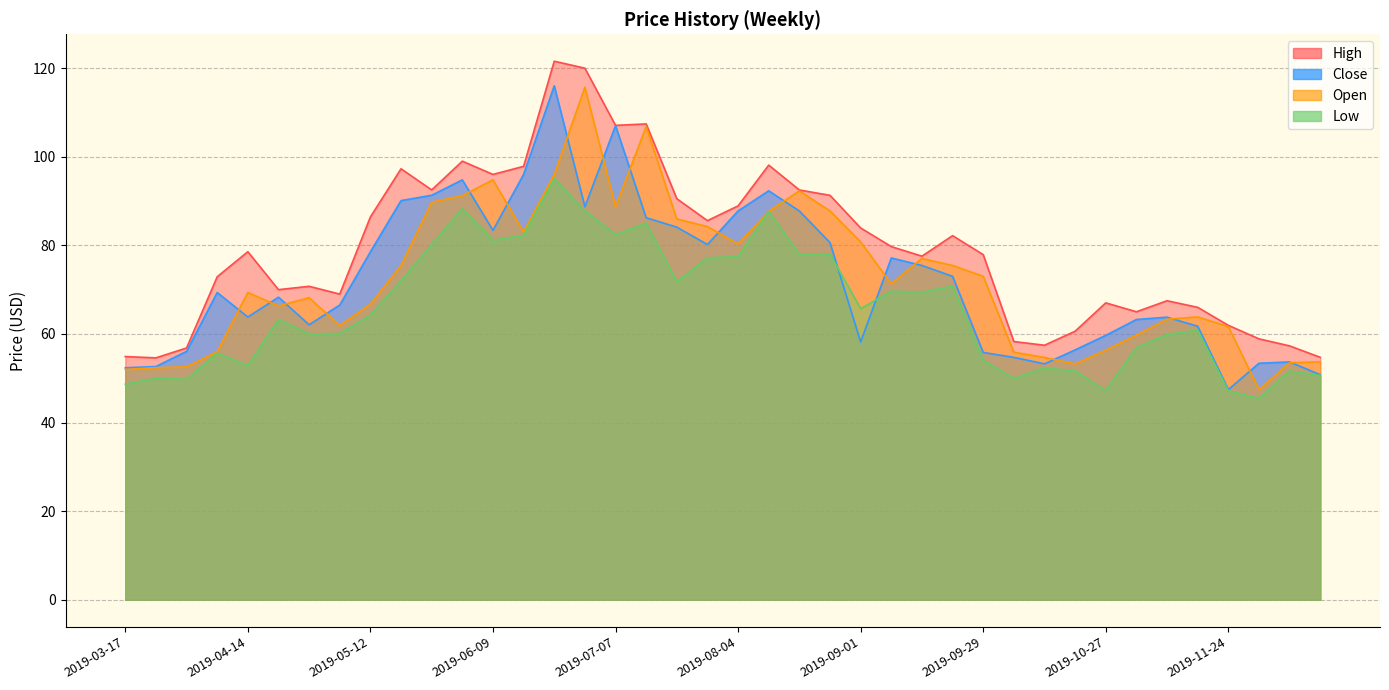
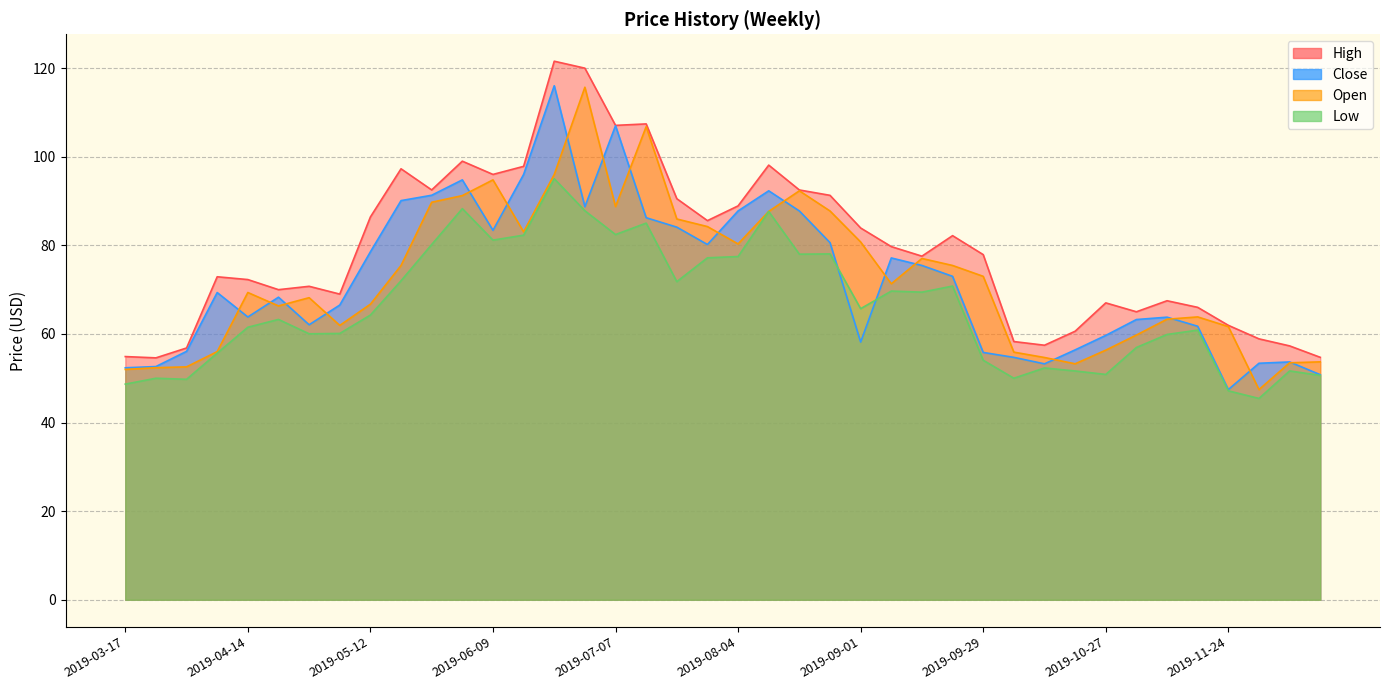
High, 2019-04-14: 79 -> 72
Low, 2019-04-14: 53 -> 62
Low, 2019-10-27: 47 -> 51
